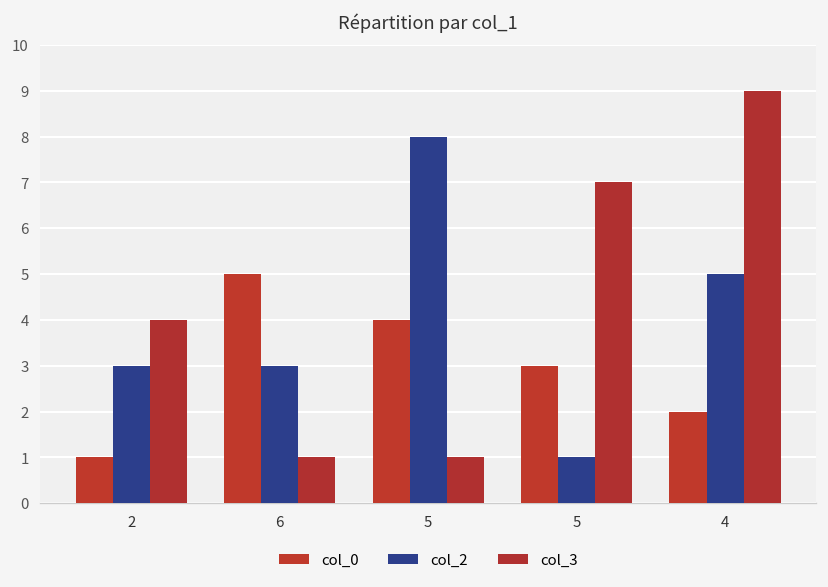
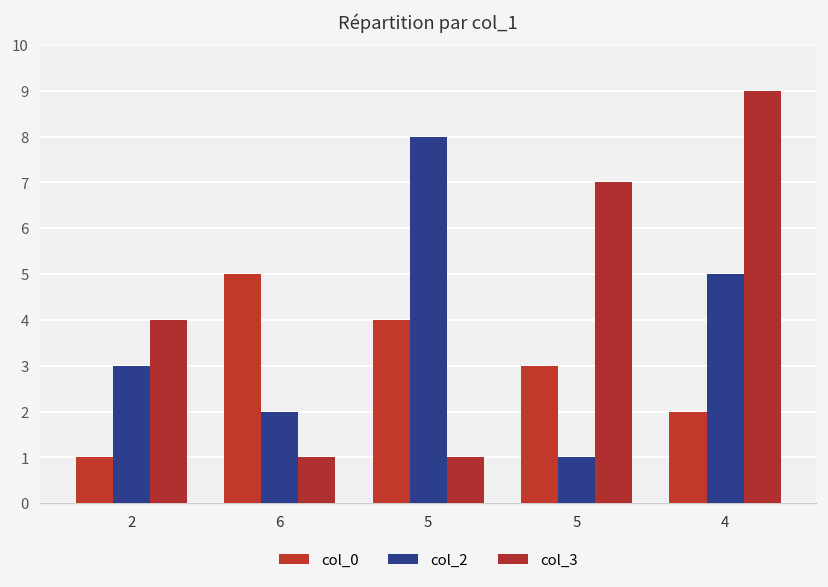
col_2, 6: 3 -> 2
